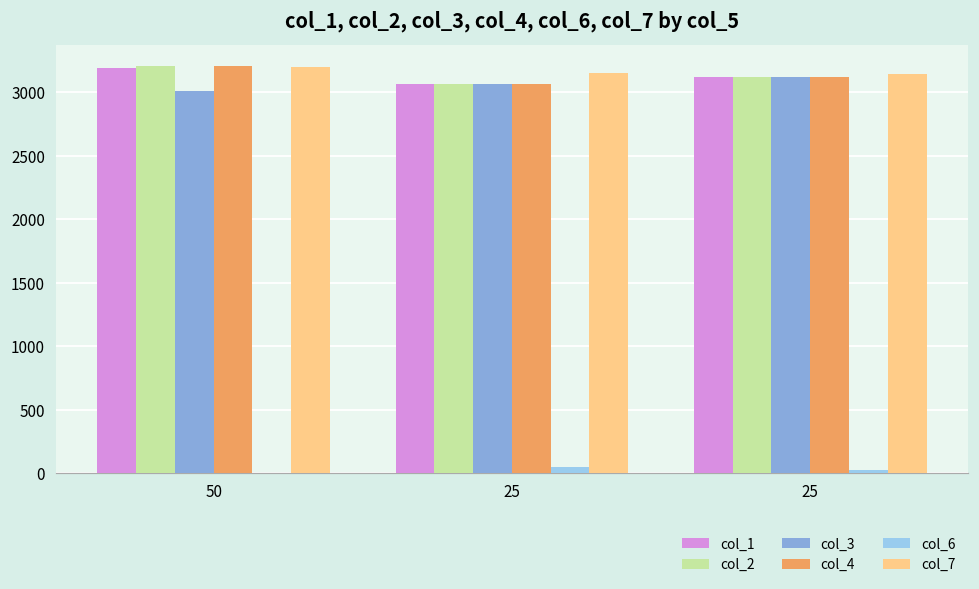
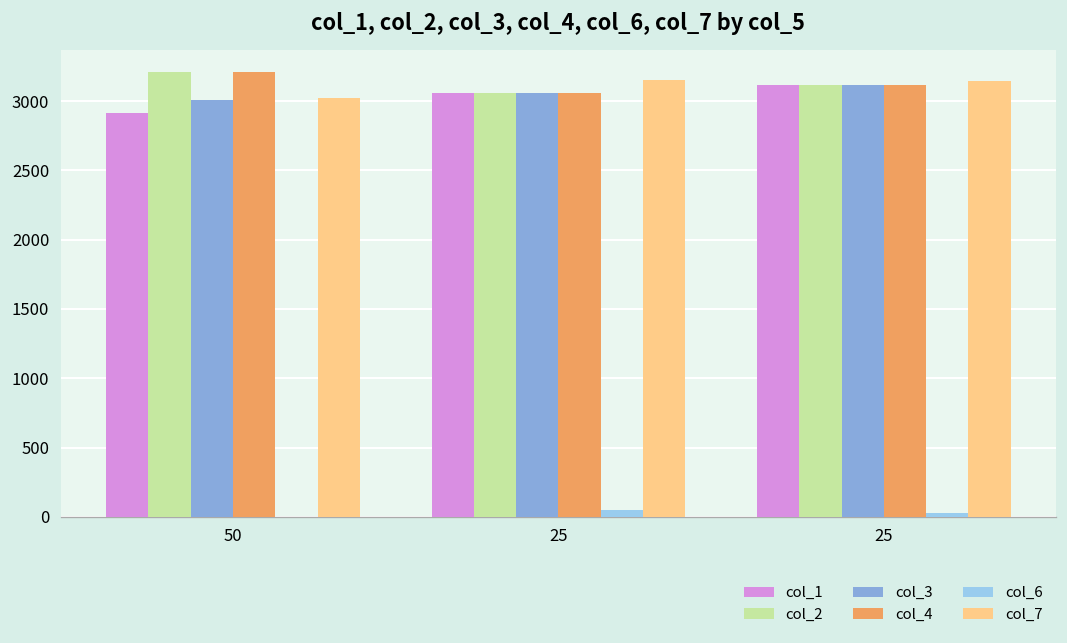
col_1, 50: 3190 -> 2910
col_7, 50: 3200 -> 3020
